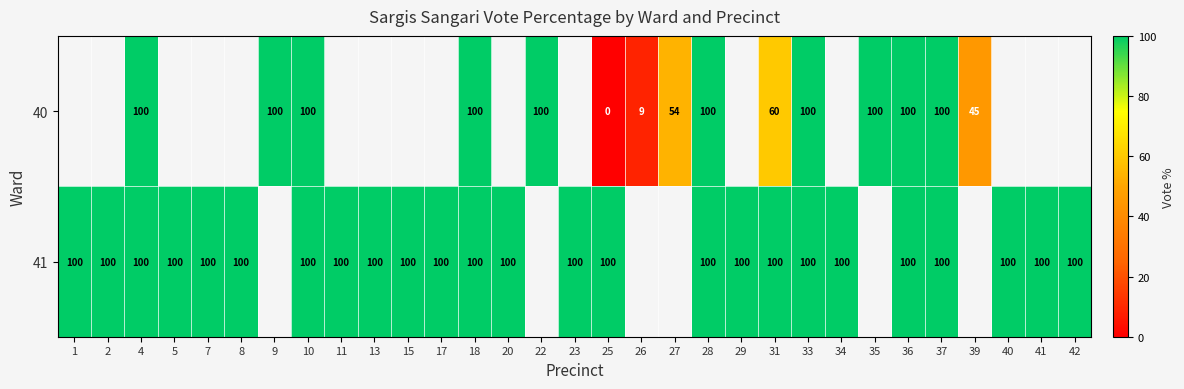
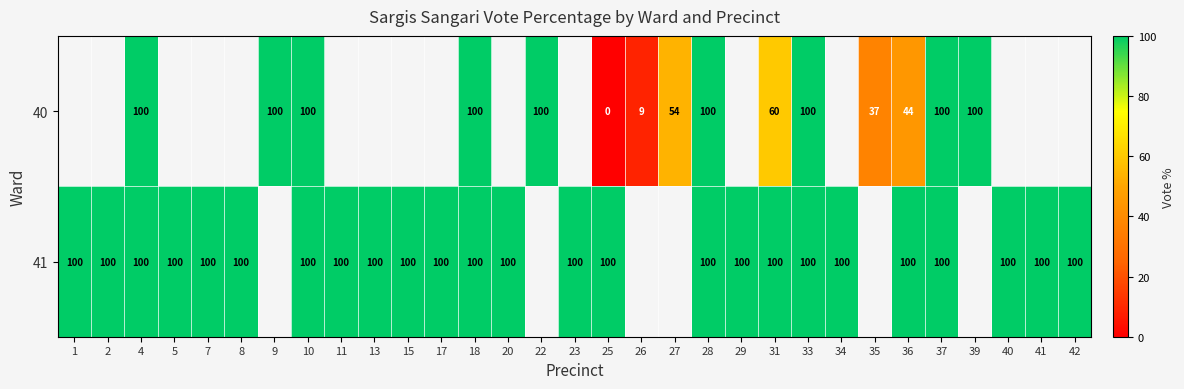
40, 35: 100 -> 37
40, 36: 100 -> 44
40, 39: 45 -> 100
